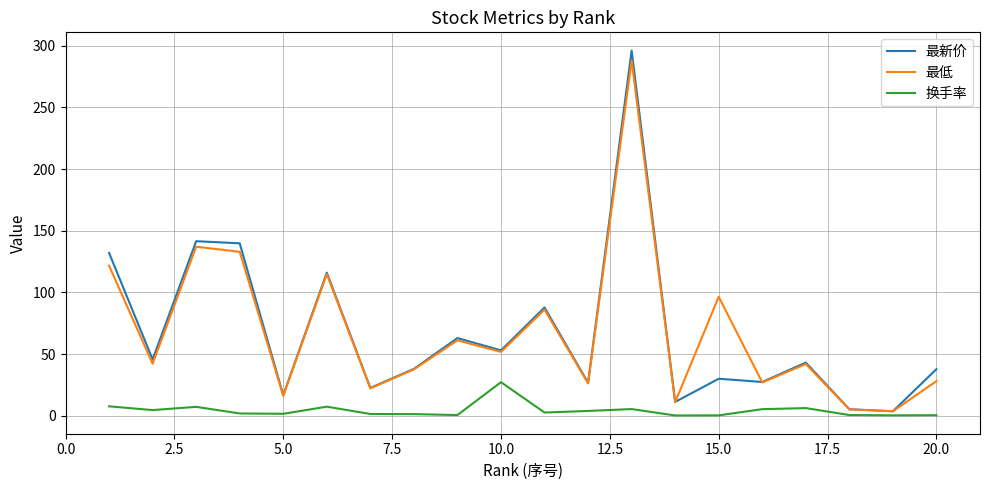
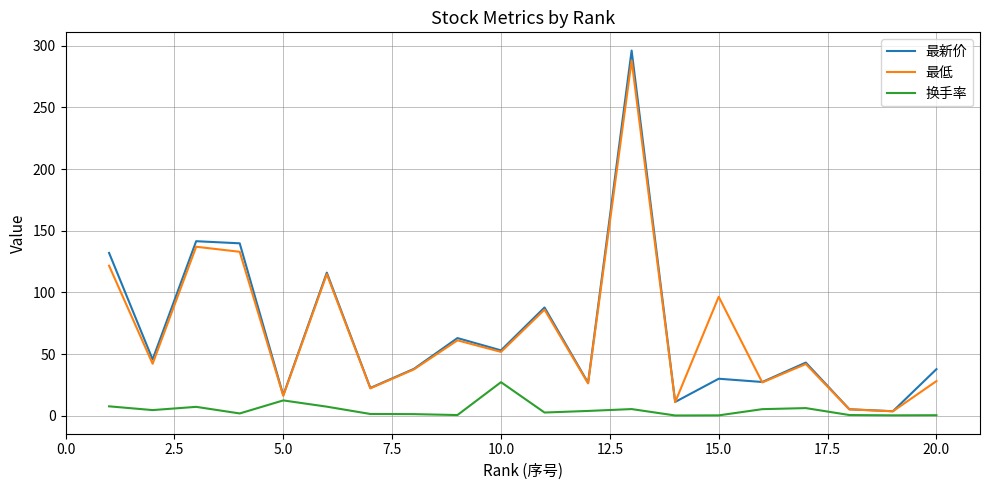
换手率, 5.0: 2 -> 12
